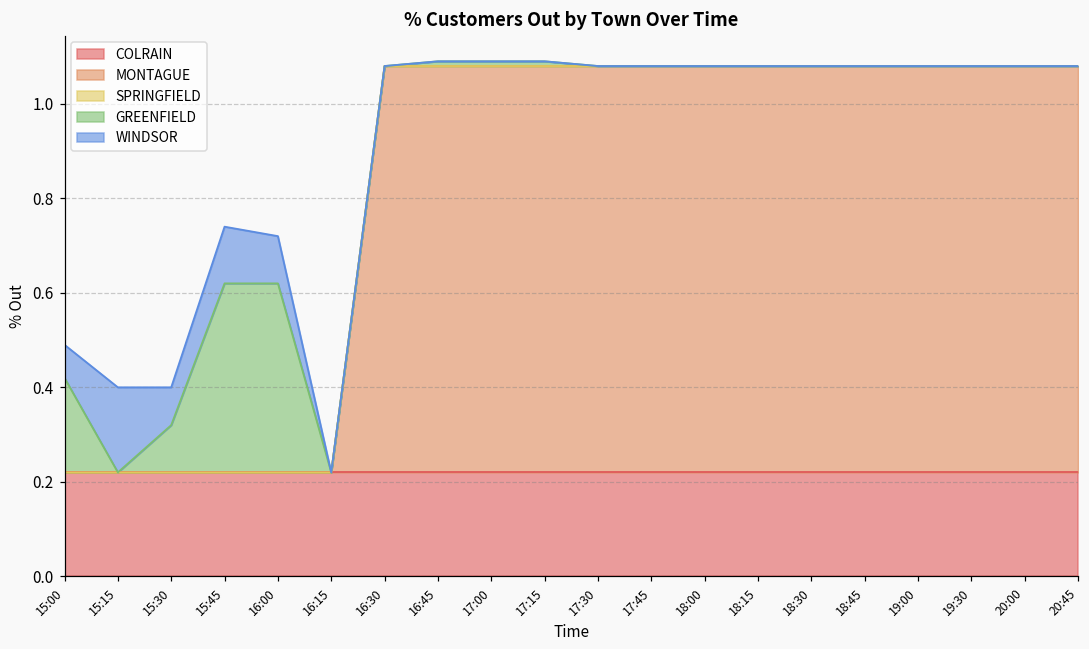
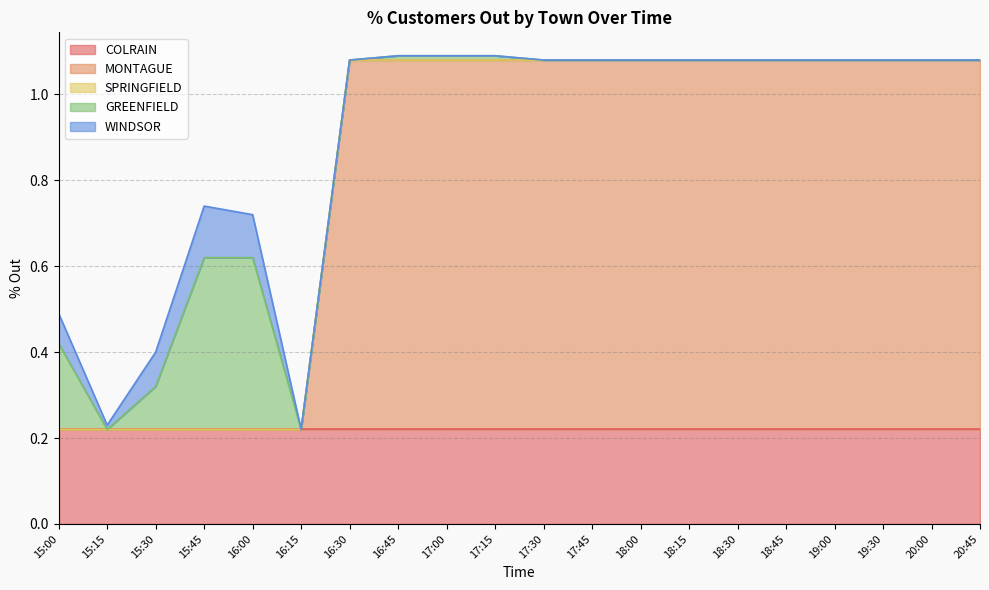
WINDSOR, 15:15: 0.18 -> 0.01
